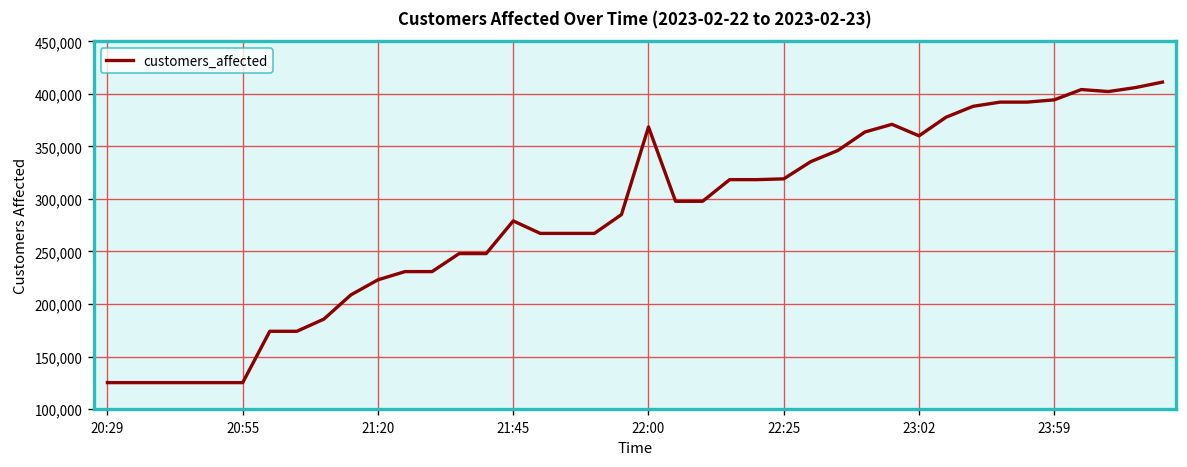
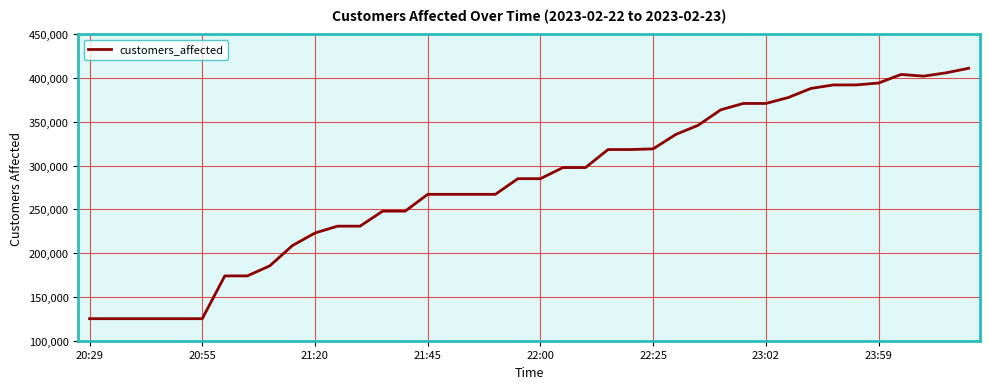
21:45: 280,000 -> 270,000
22:00: 370,000 -> 290,000
23:02: 360,000 -> 370,000
